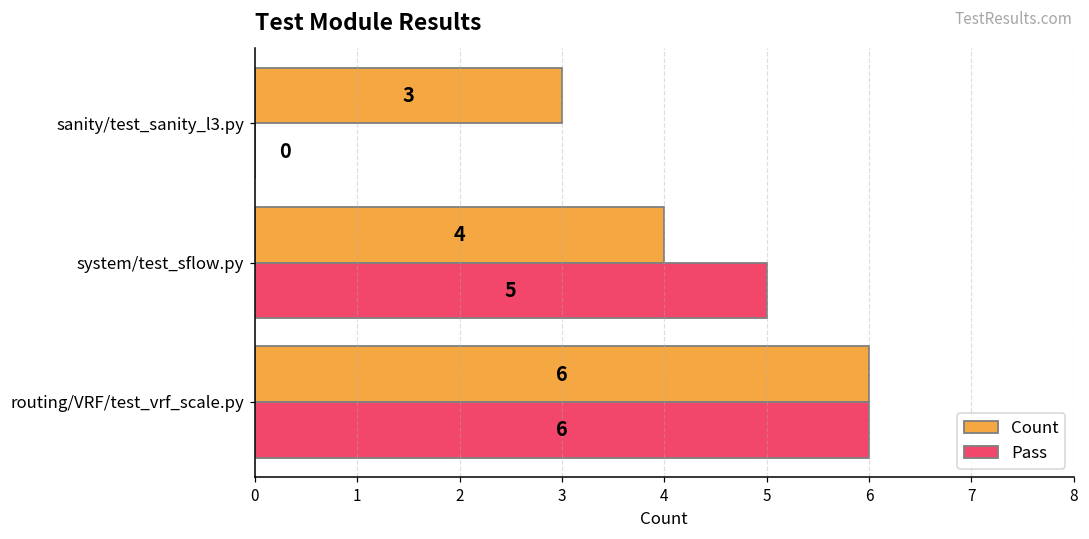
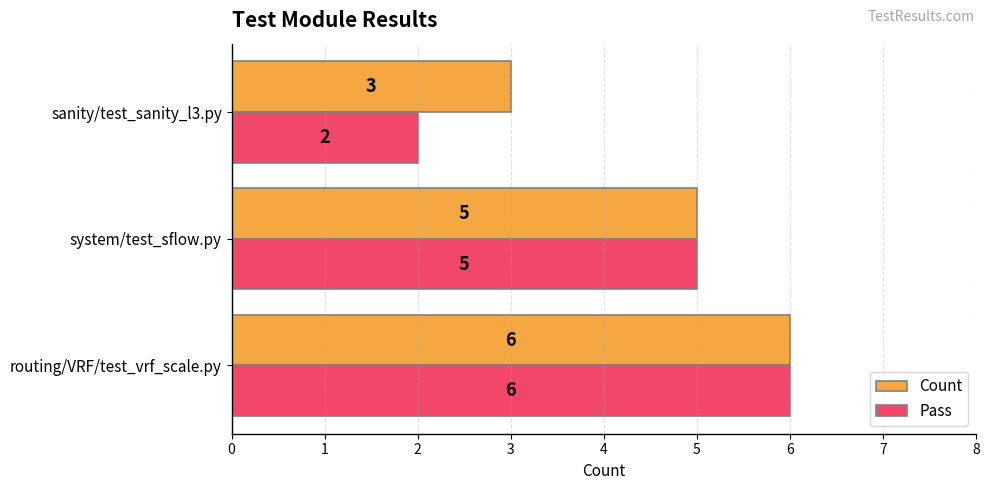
Pass, sanity/test_sanity_l3.py: 0 -> 2
Count, system/test_sflow.py: 4 -> 5
